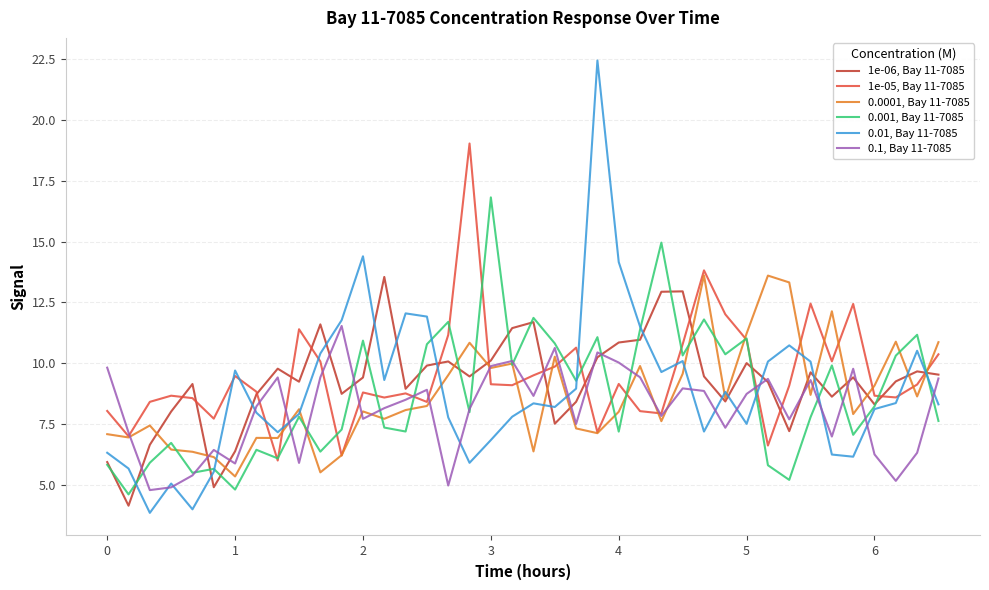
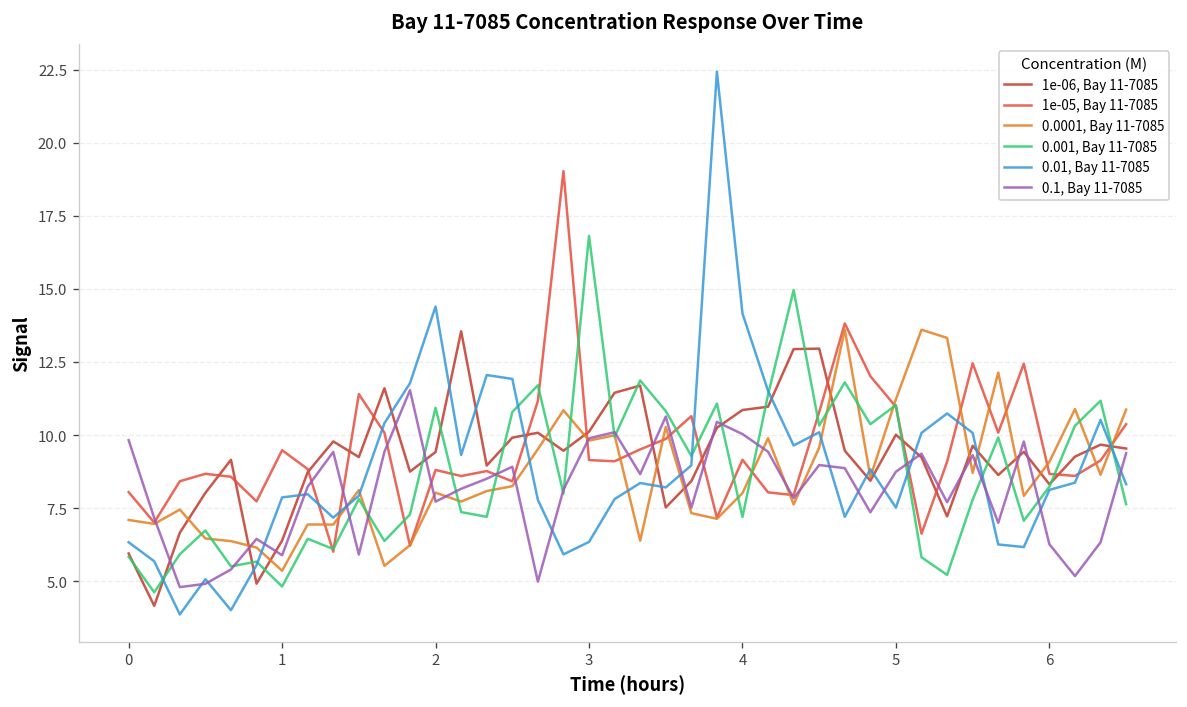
0.01, Bay 11-7085, 1: 9.7 -> 7.9
0.01, Bay 11-7085, 3: 6.9 -> 6.3
